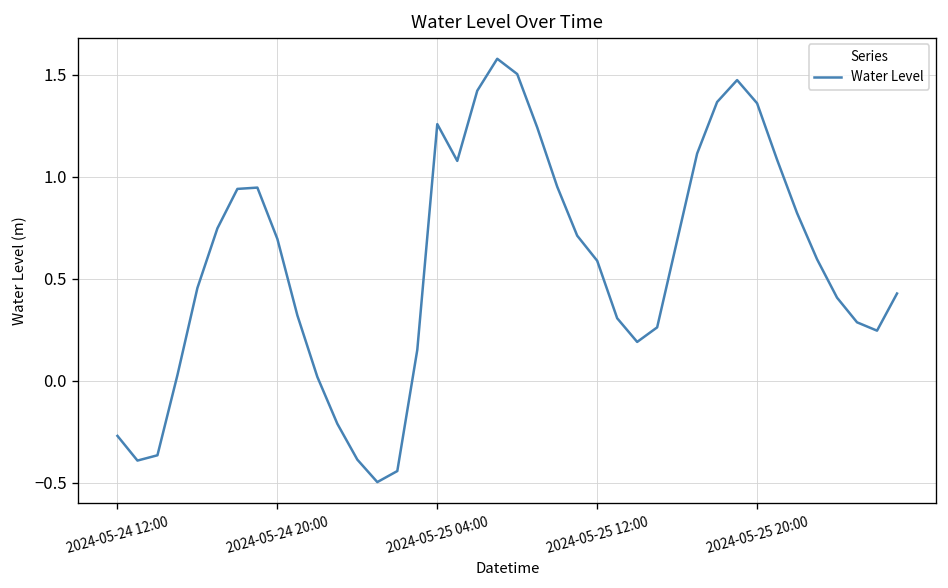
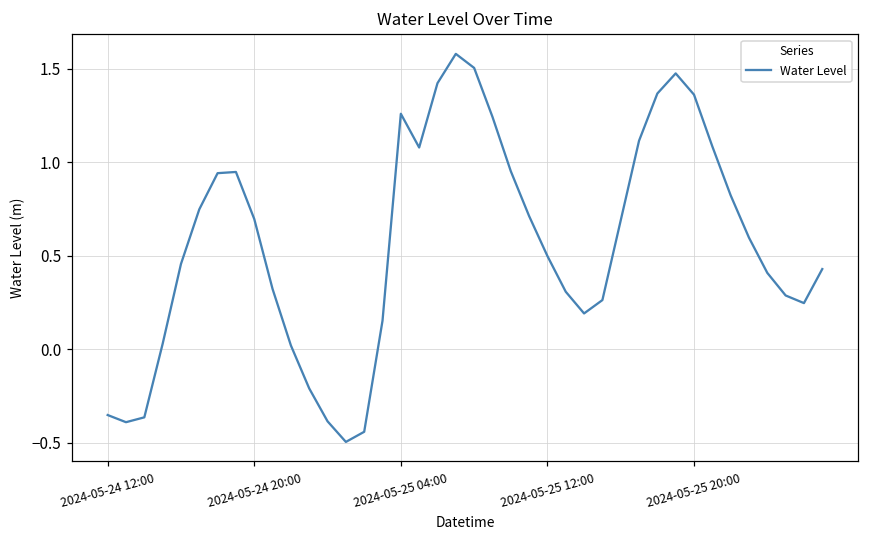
2024-05-24 12:00: -0.27 -> -0.35
2024-05-25 12:00: 0.59 -> 0.50
